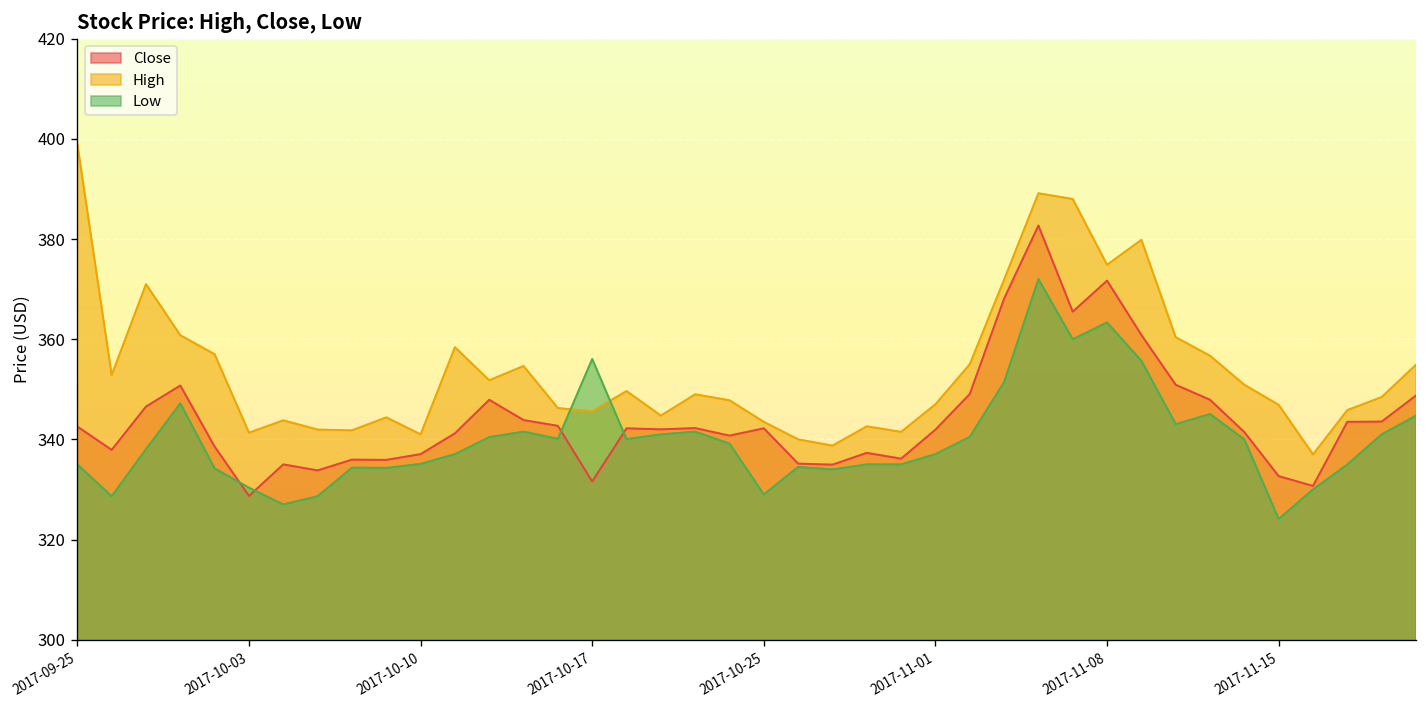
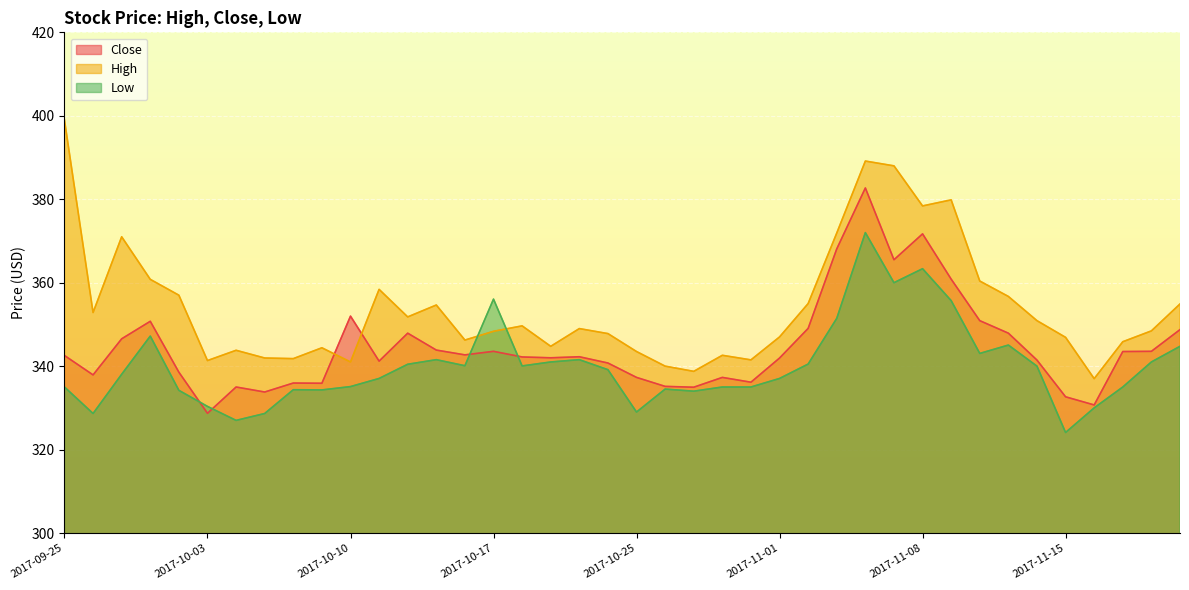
Close, 2017-10-10: 337 -> 352
Close, 2017-10-17: 332 -> 344
High, 2017-10-17: 346 -> 348
Close, 2017-10-25: 342 -> 337
High, 2017-11-08: 375 -> 378
